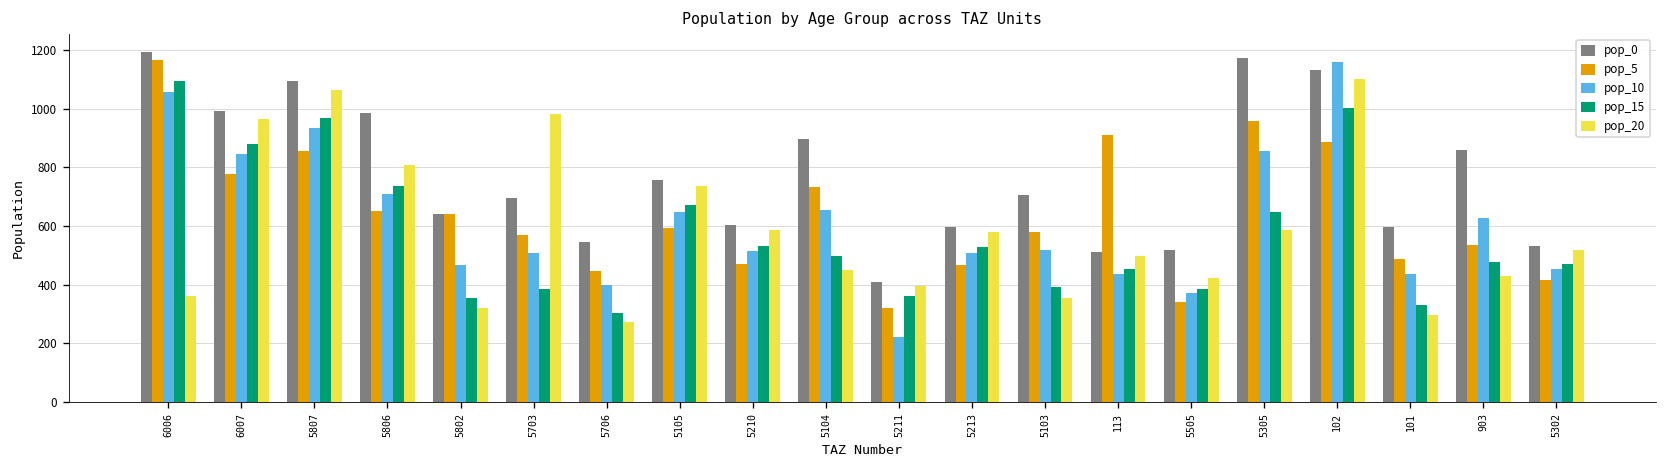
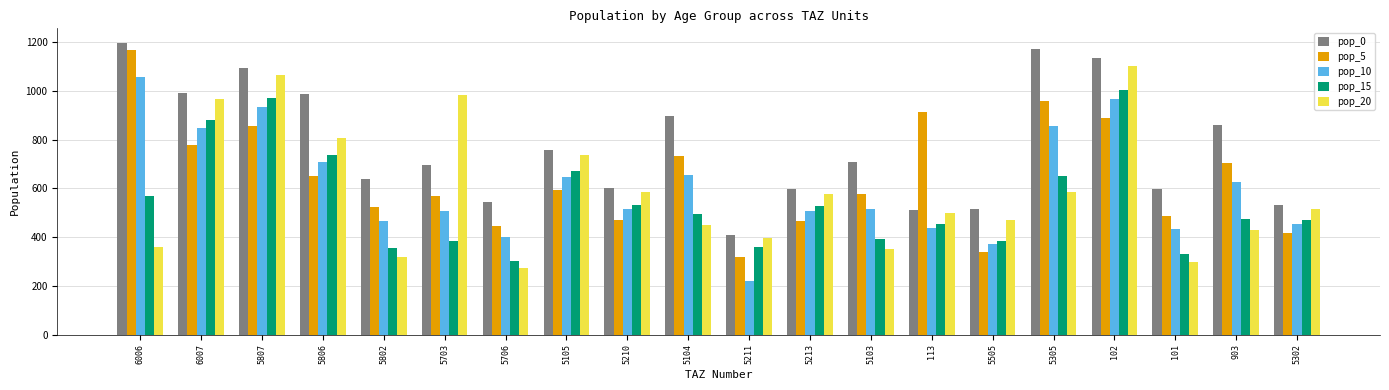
pop_15, 6006: 1100 -> 570
pop_5, 5802: 640 -> 520
pop_20, 5505: 420 -> 470
pop_10, 102: 1160 -> 970
pop_5, 903: 530 -> 700
